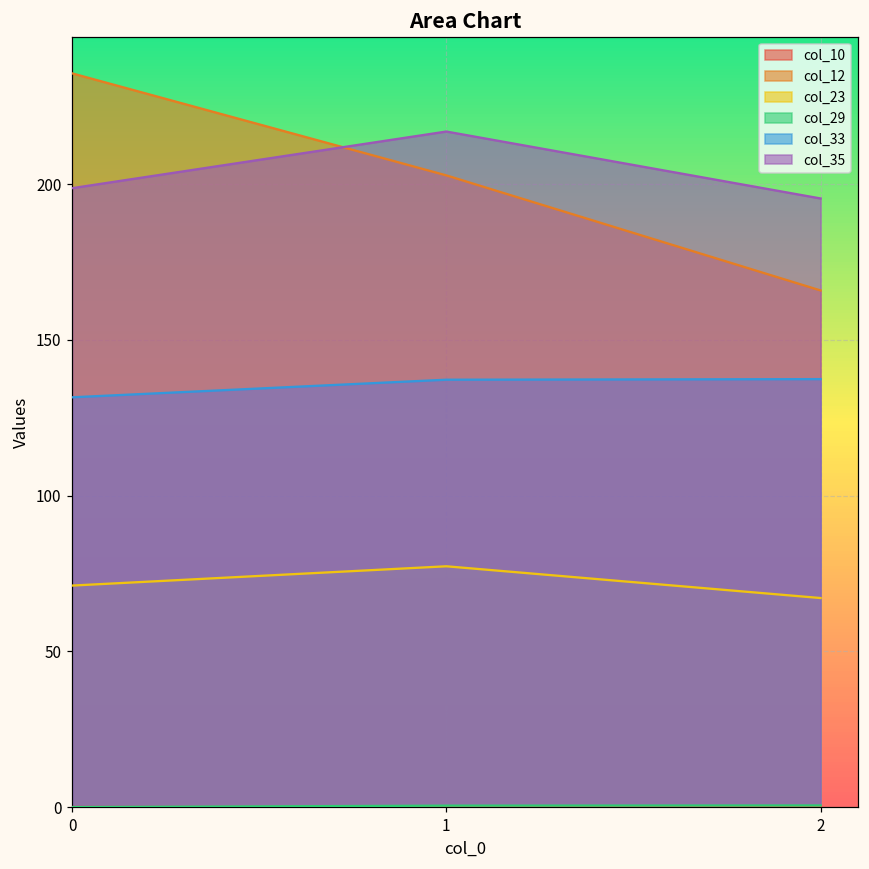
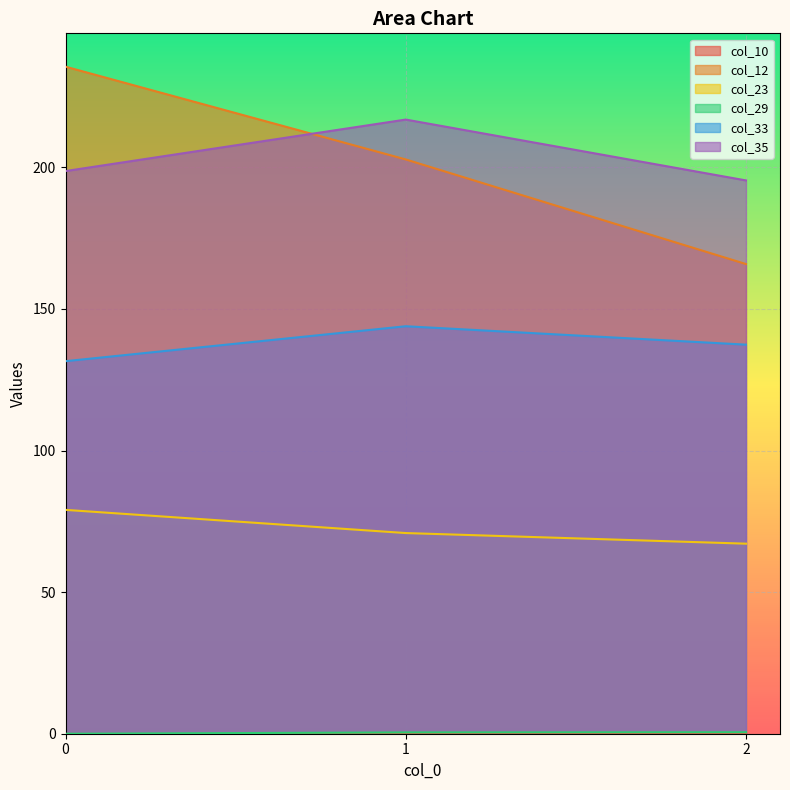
col_23, 0: 71 -> 79
col_23, 1: 77 -> 71
col_33, 1: 137 -> 144
